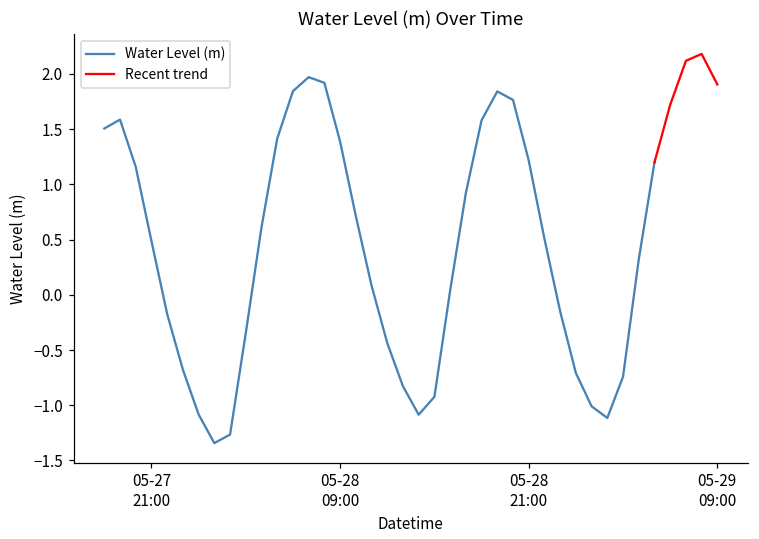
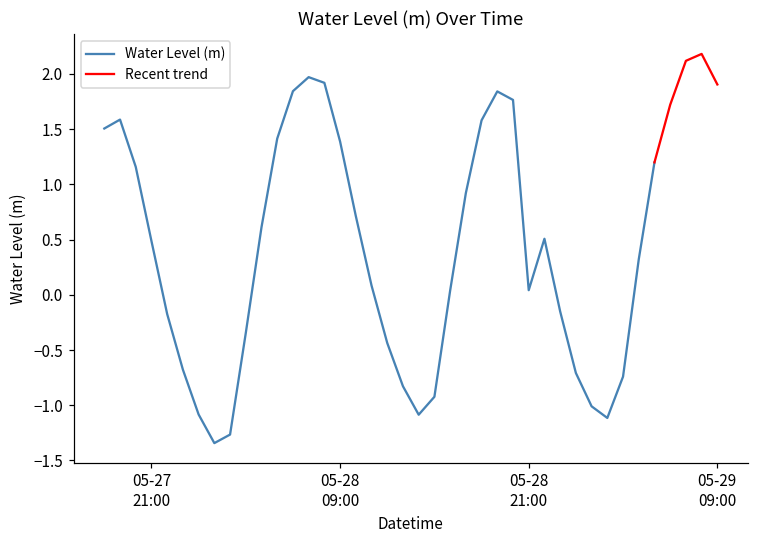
Water Level (m), 05-28 21:00: 1.22 -> 0.04
